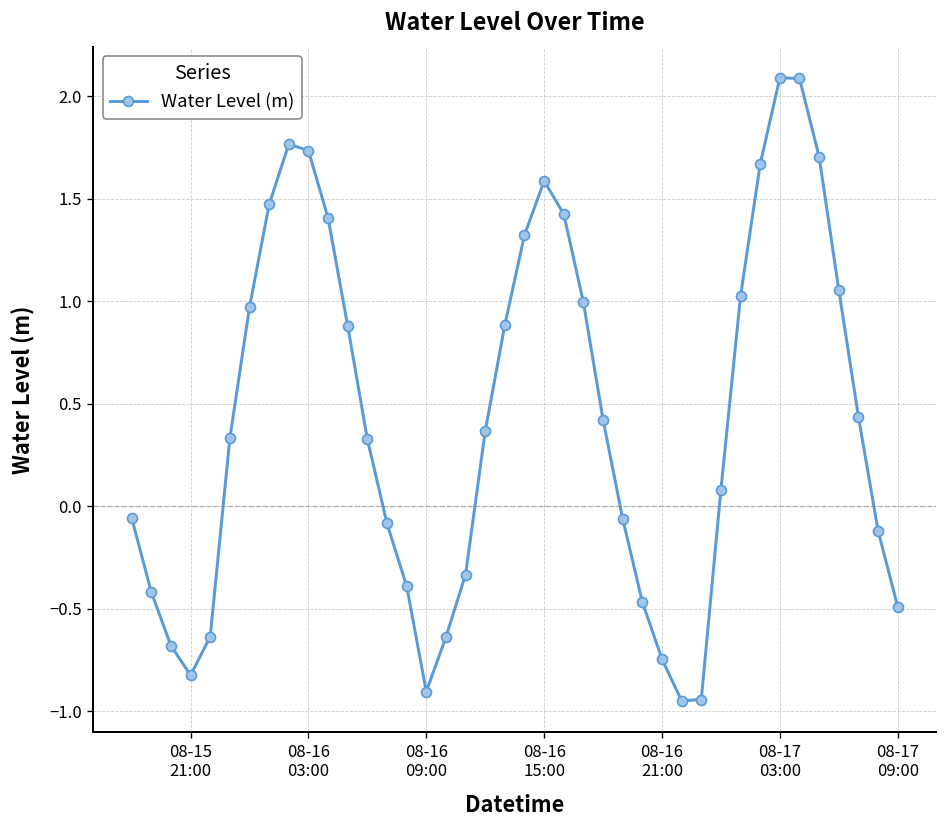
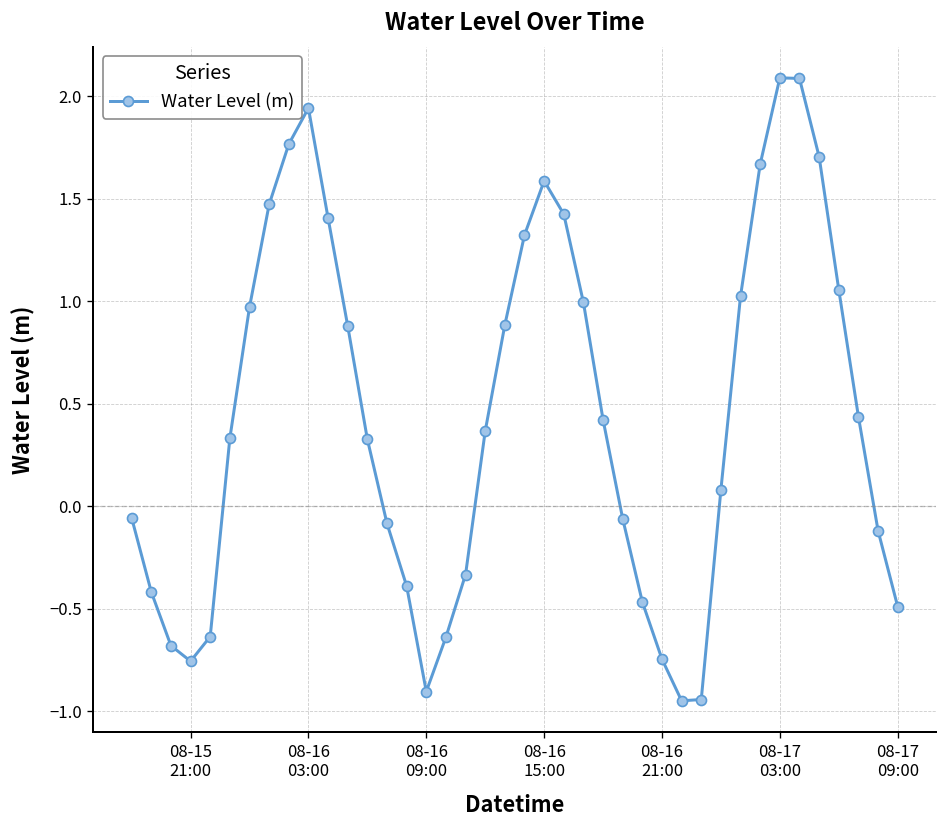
08-15 21:00: -0.82 -> -0.76
08-16 03:00: 1.74 -> 1.94
